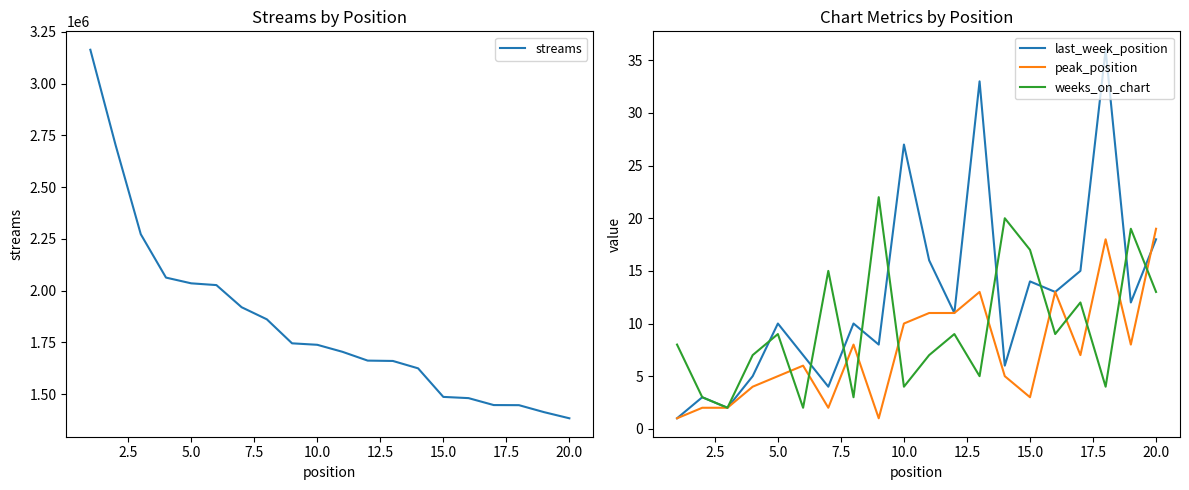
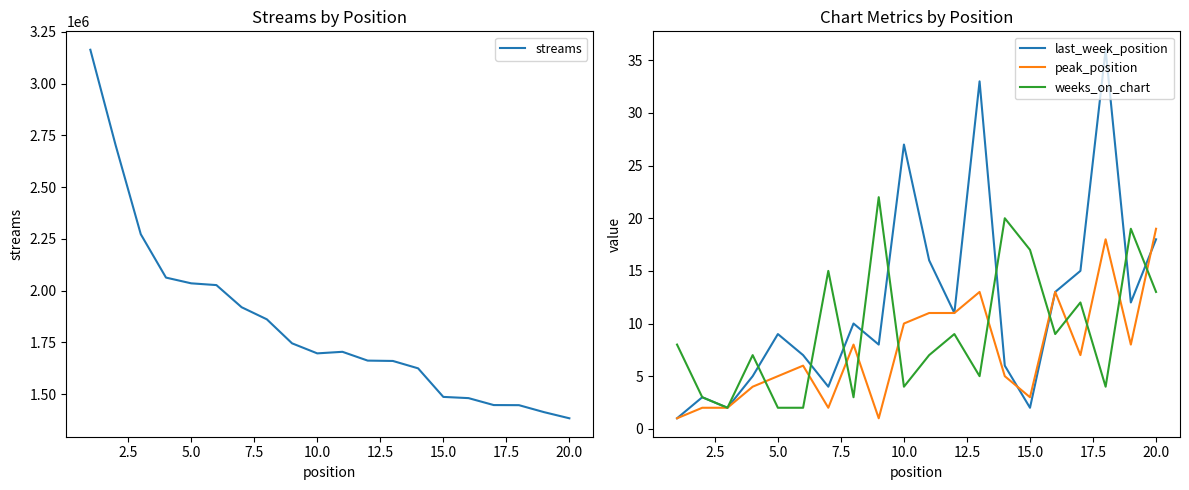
Streams by Position, 10.0: 1740000 -> 1700000
Chart Metrics by Position, last_week_position, 5.0: 10 -> 9
Chart Metrics by Position, weeks_on_chart, 5.0: 9 -> 2
Chart Metrics by Position, last_week_position, 15.0: 14 -> 2
